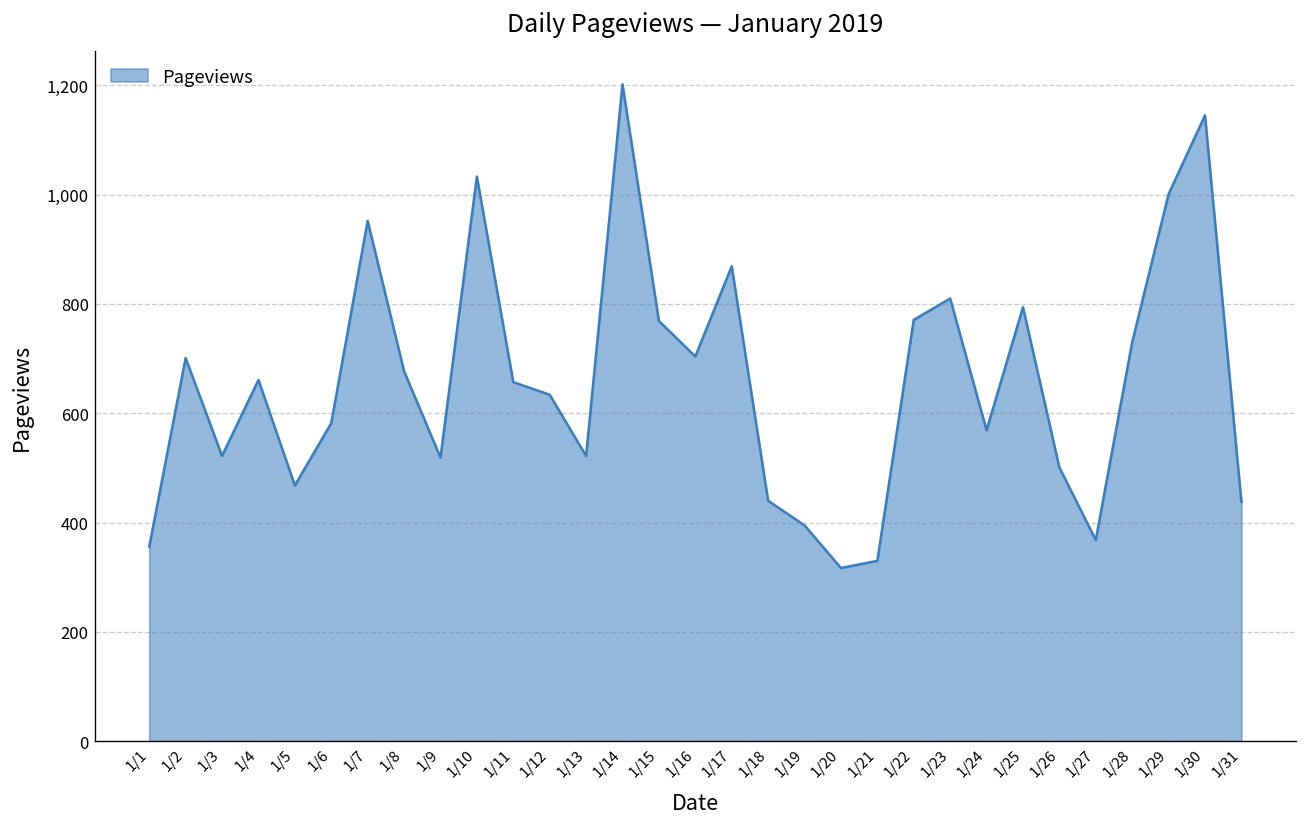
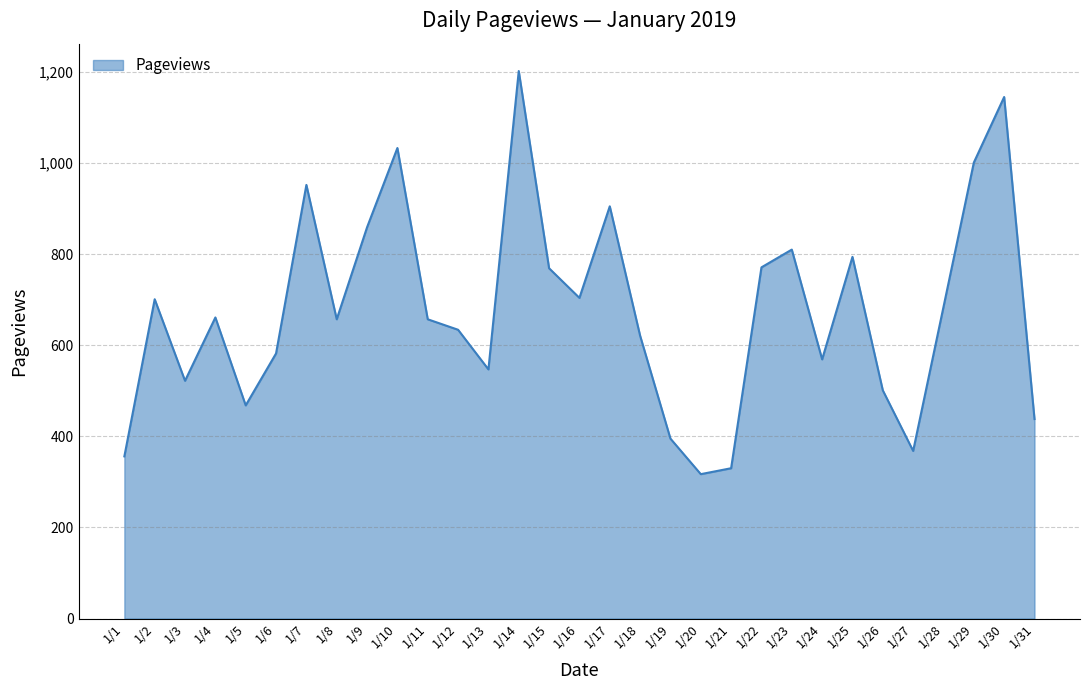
1/8: 680 -> 660
1/9: 520 -> 860
1/13: 520 -> 550
1/17: 870 -> 910
1/18: 440 -> 620
1/28: 730 -> 680
